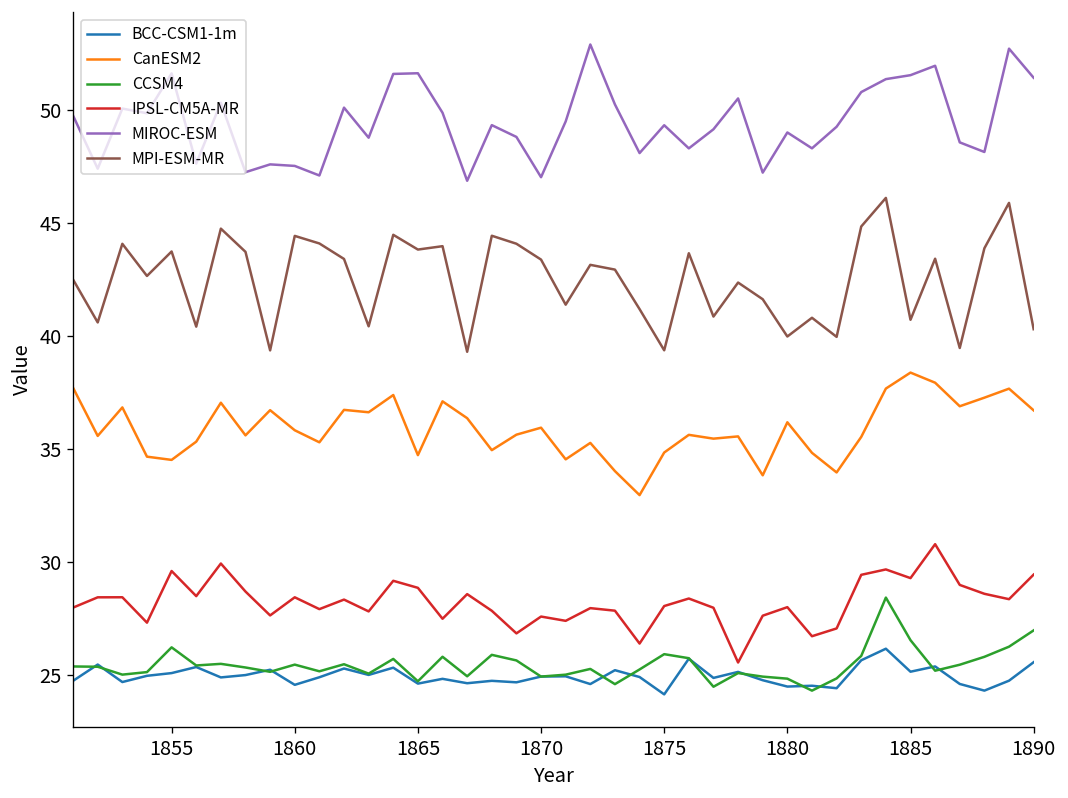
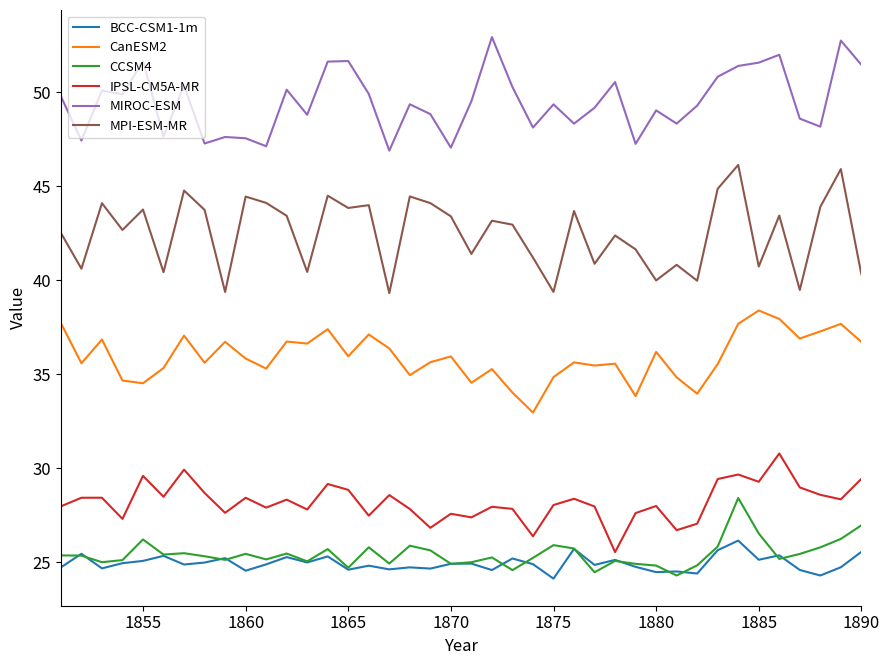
CanESM2, 1865: 34.7 -> 36.0
